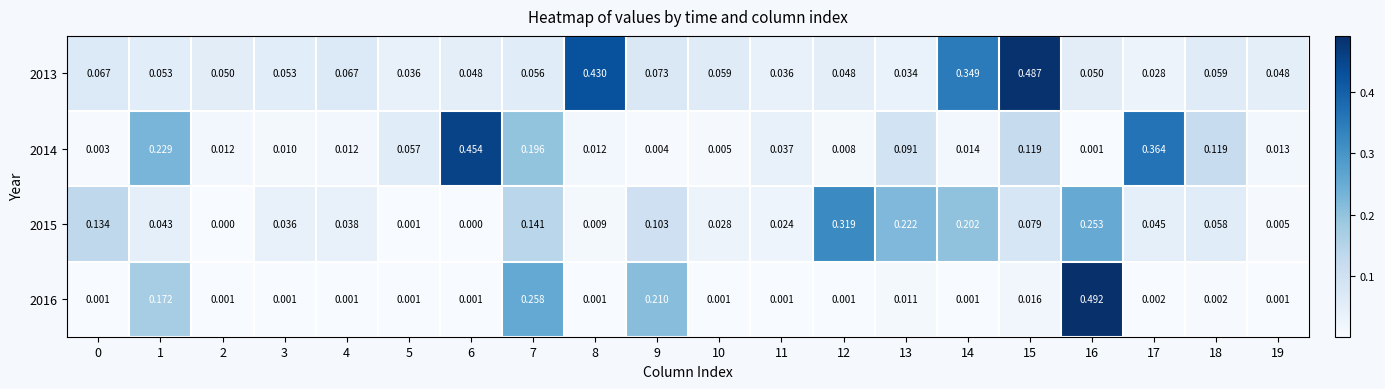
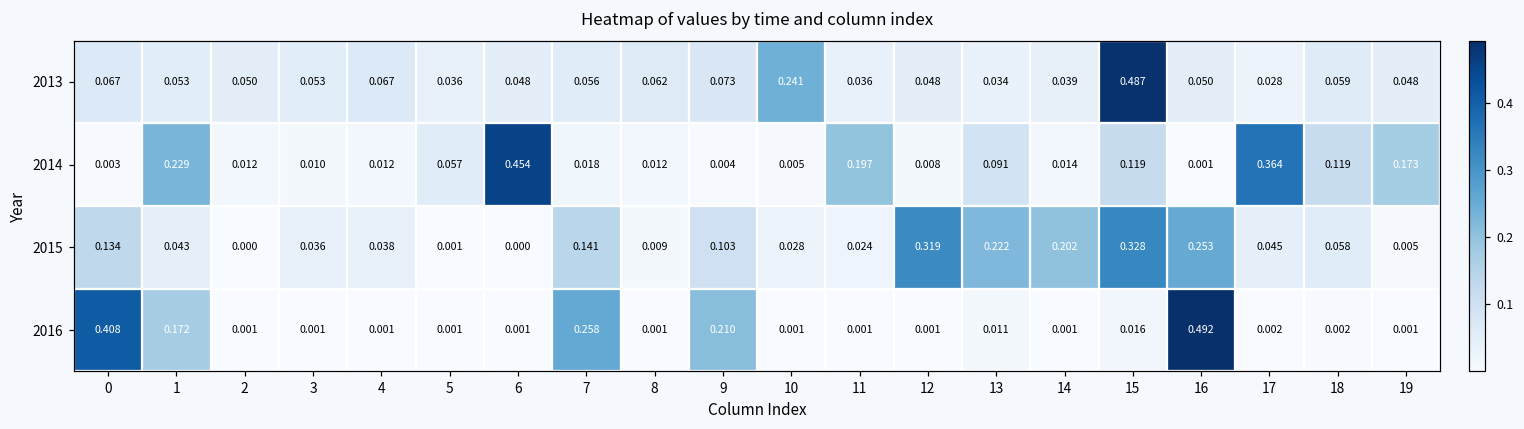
2013, 8: 0.430 -> 0.062
2013, 10: 0.059 -> 0.241
2013, 14: 0.349 -> 0.039
2014, 7: 0.196 -> 0.018
2014, 11: 0.037 -> 0.197
2014, 19: 0.013 -> 0.173
2015, 15: 0.079 -> 0.328
2016, 0: 0.001 -> 0.408
